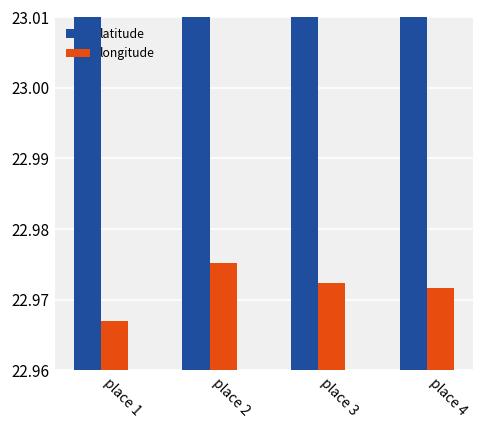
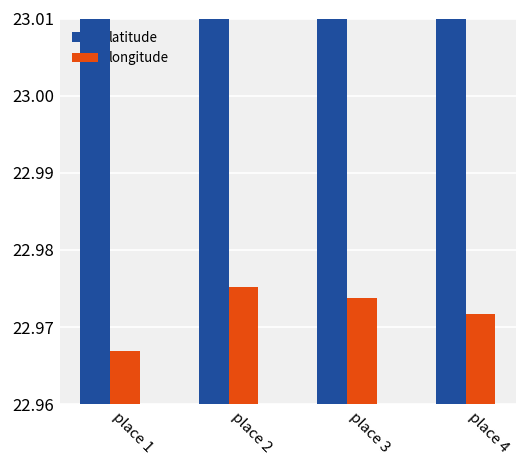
longitude, place 3: 22.972 -> 22.974
